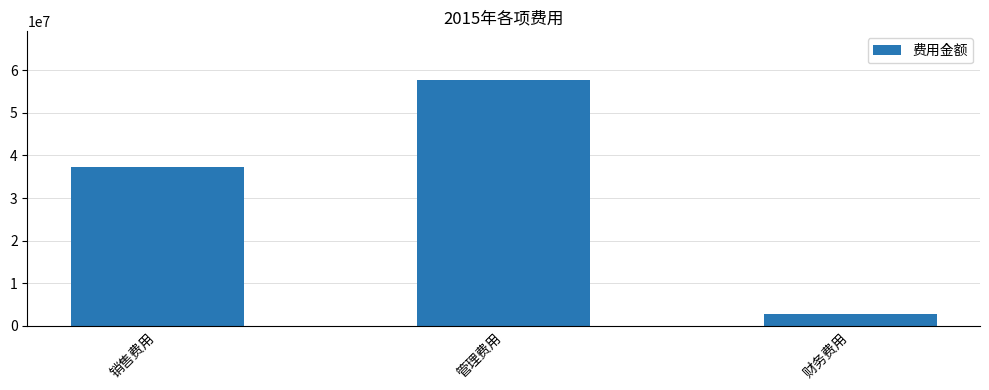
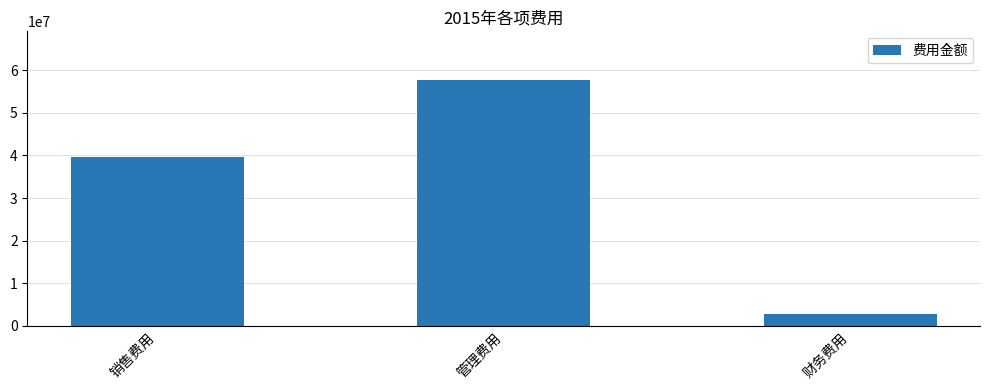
销售费用: 37000000 -> 40000000
